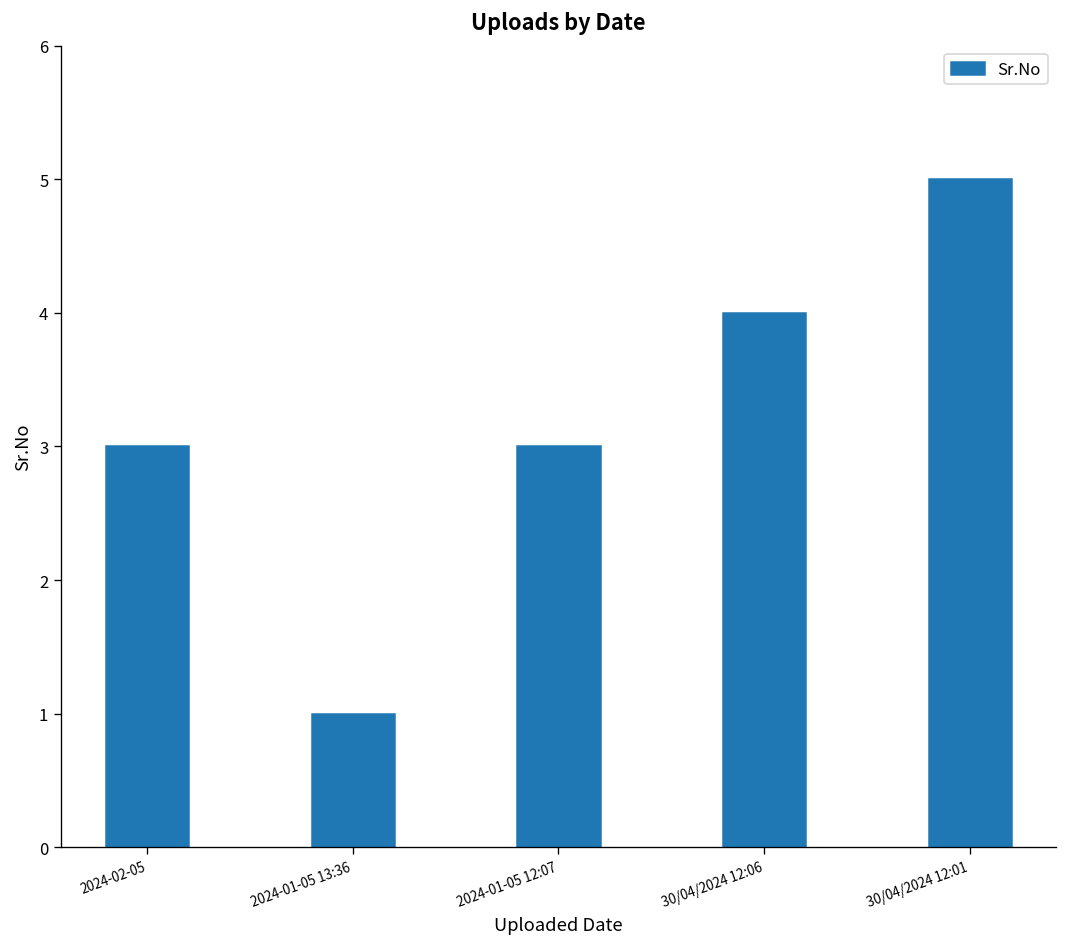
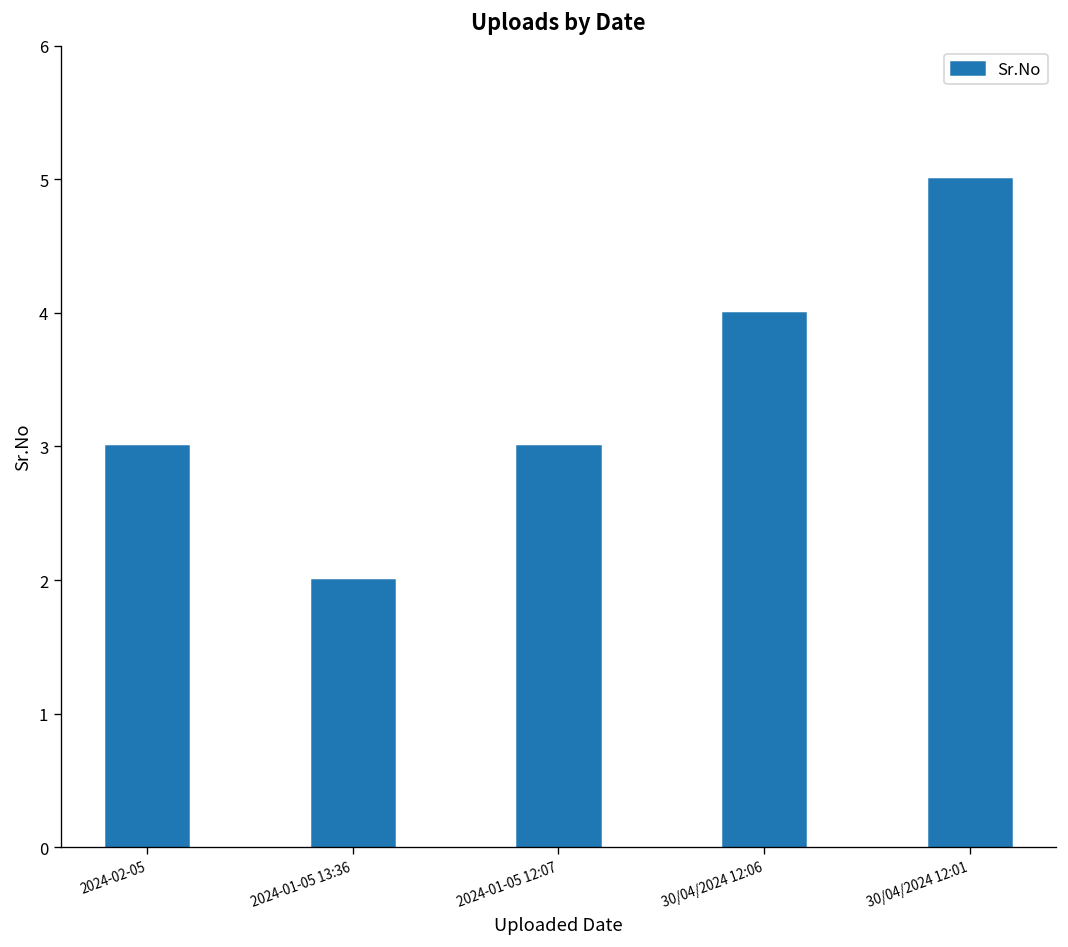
2024-01-05 13:36: 1 -> 2
